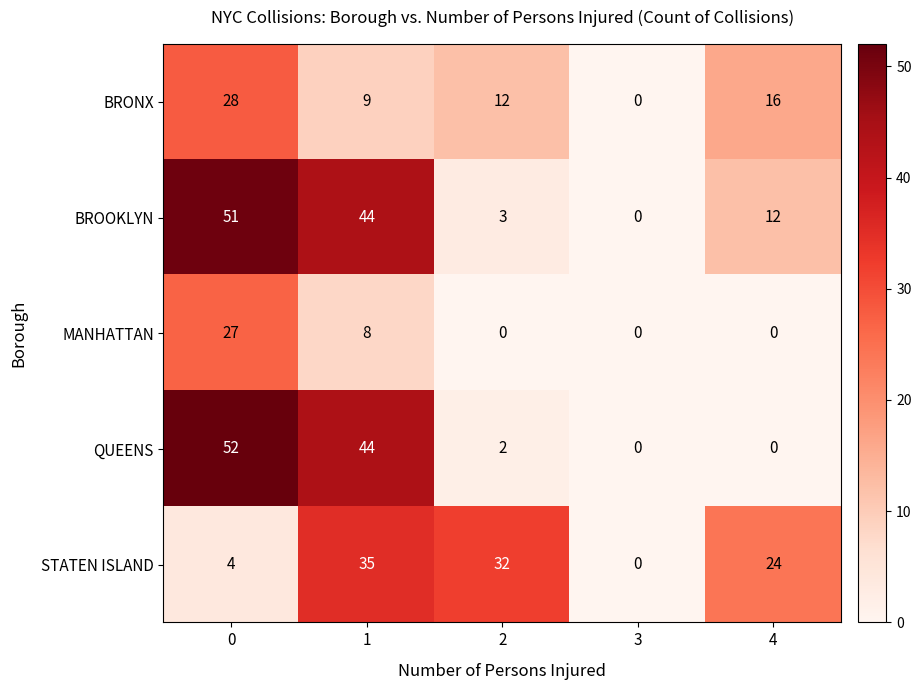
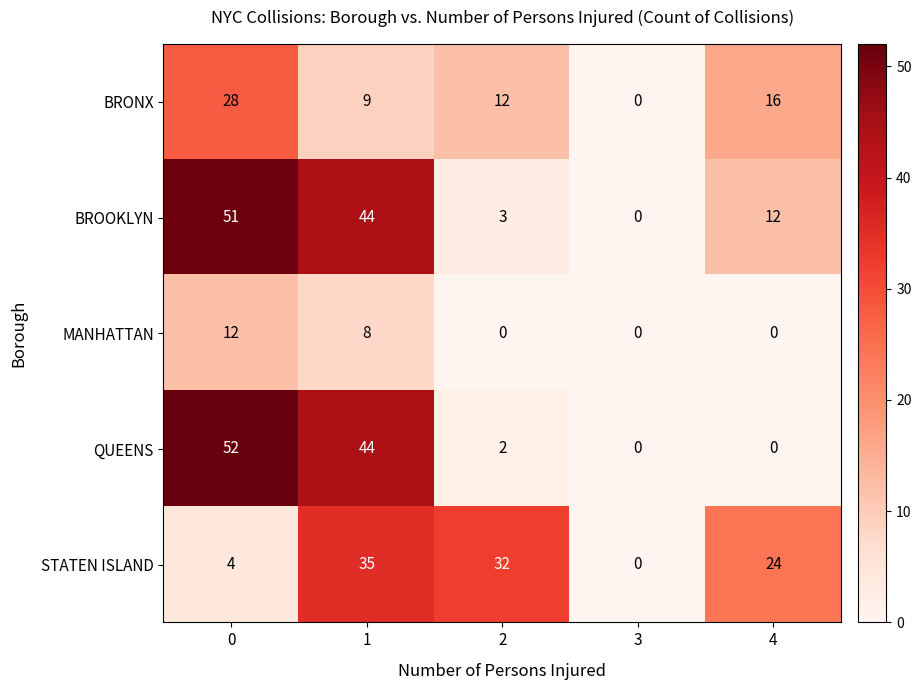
MANHATTAN, 0: 27 -> 12
